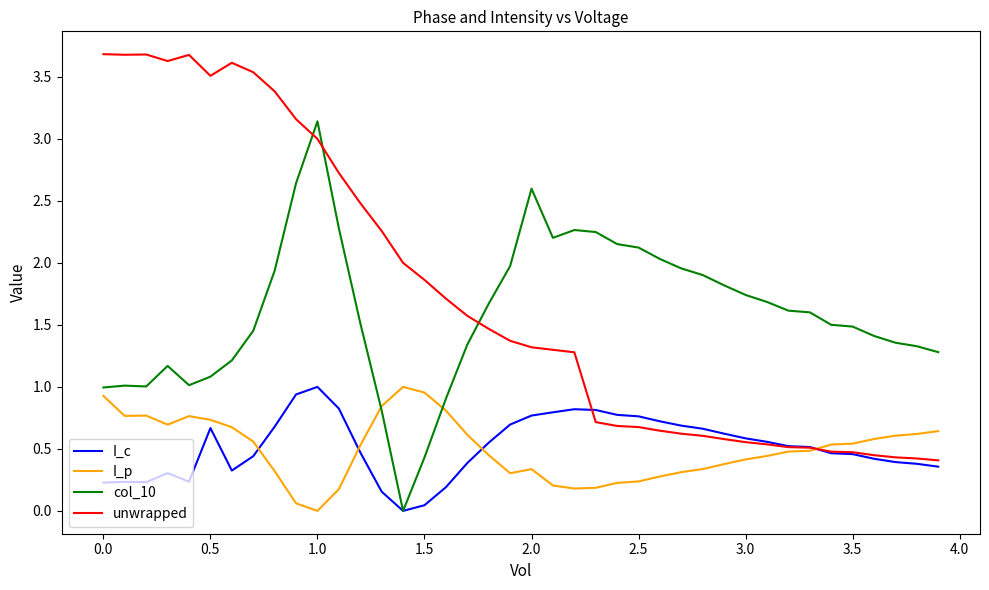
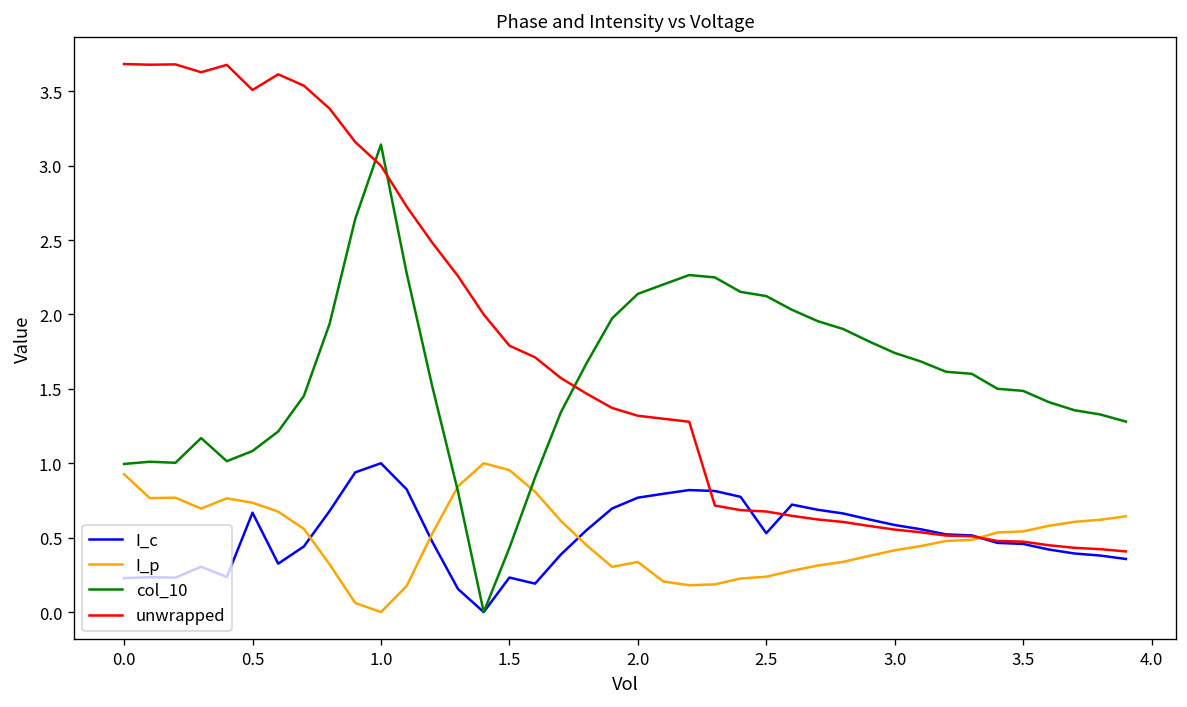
I_c, 1.5: 0.05 -> 0.23
unwrapped, 1.5: 1.86 -> 1.79
col_10, 2.0: 2.60 -> 2.14
I_c, 2.5: 0.76 -> 0.53
